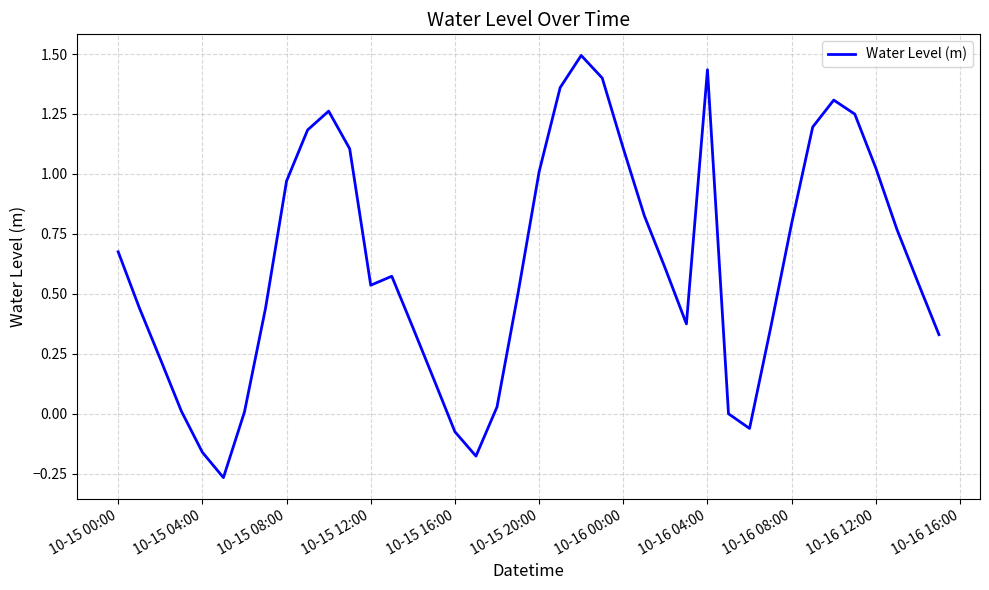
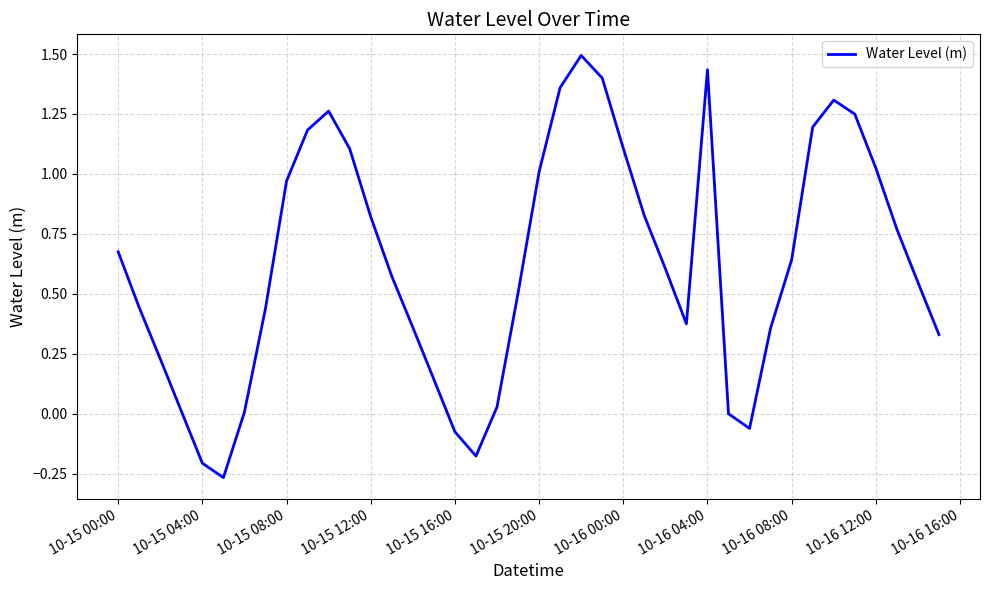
10-15 04:00: -0.16 -> -0.21
10-15 12:00: 0.54 -> 0.82
10-16 08:00: 0.79 -> 0.64
